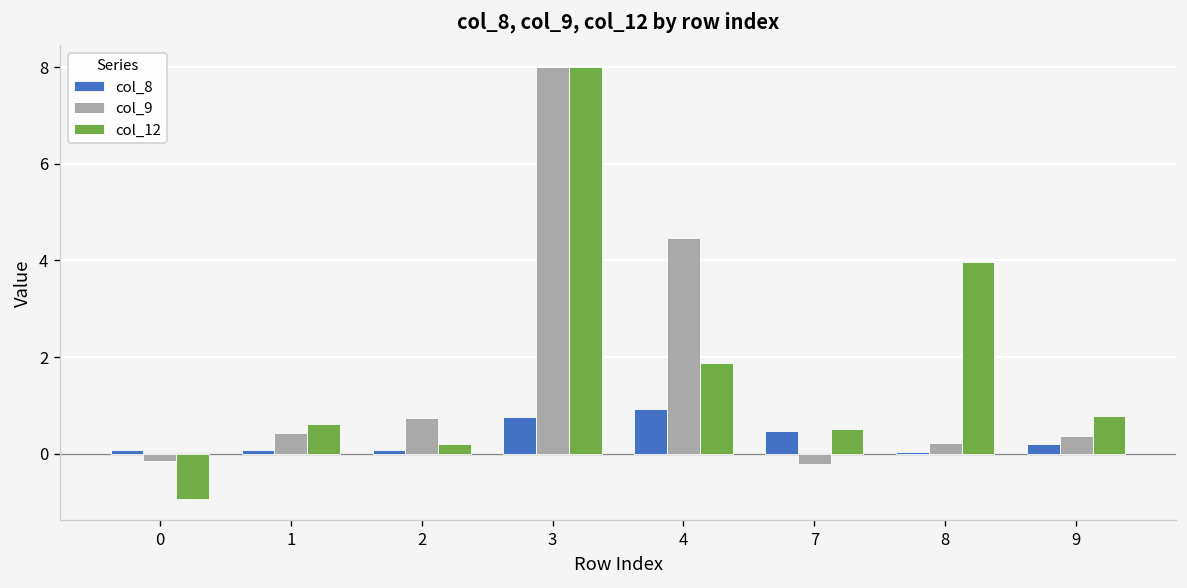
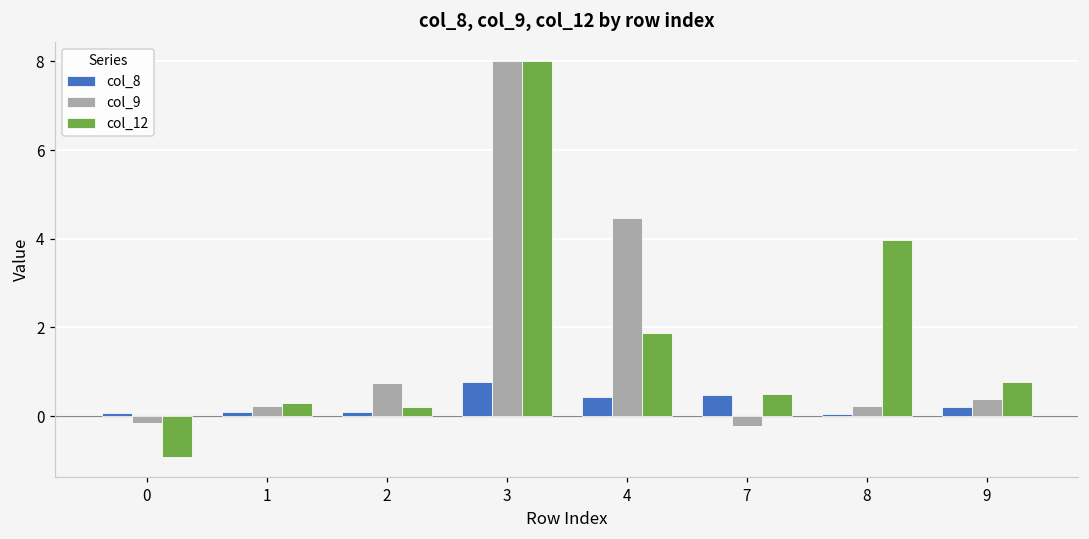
col_9, 1: 0.4 -> 0.2
col_12, 1: 0.6 -> 0.3
col_8, 4: 0.9 -> 0.4
